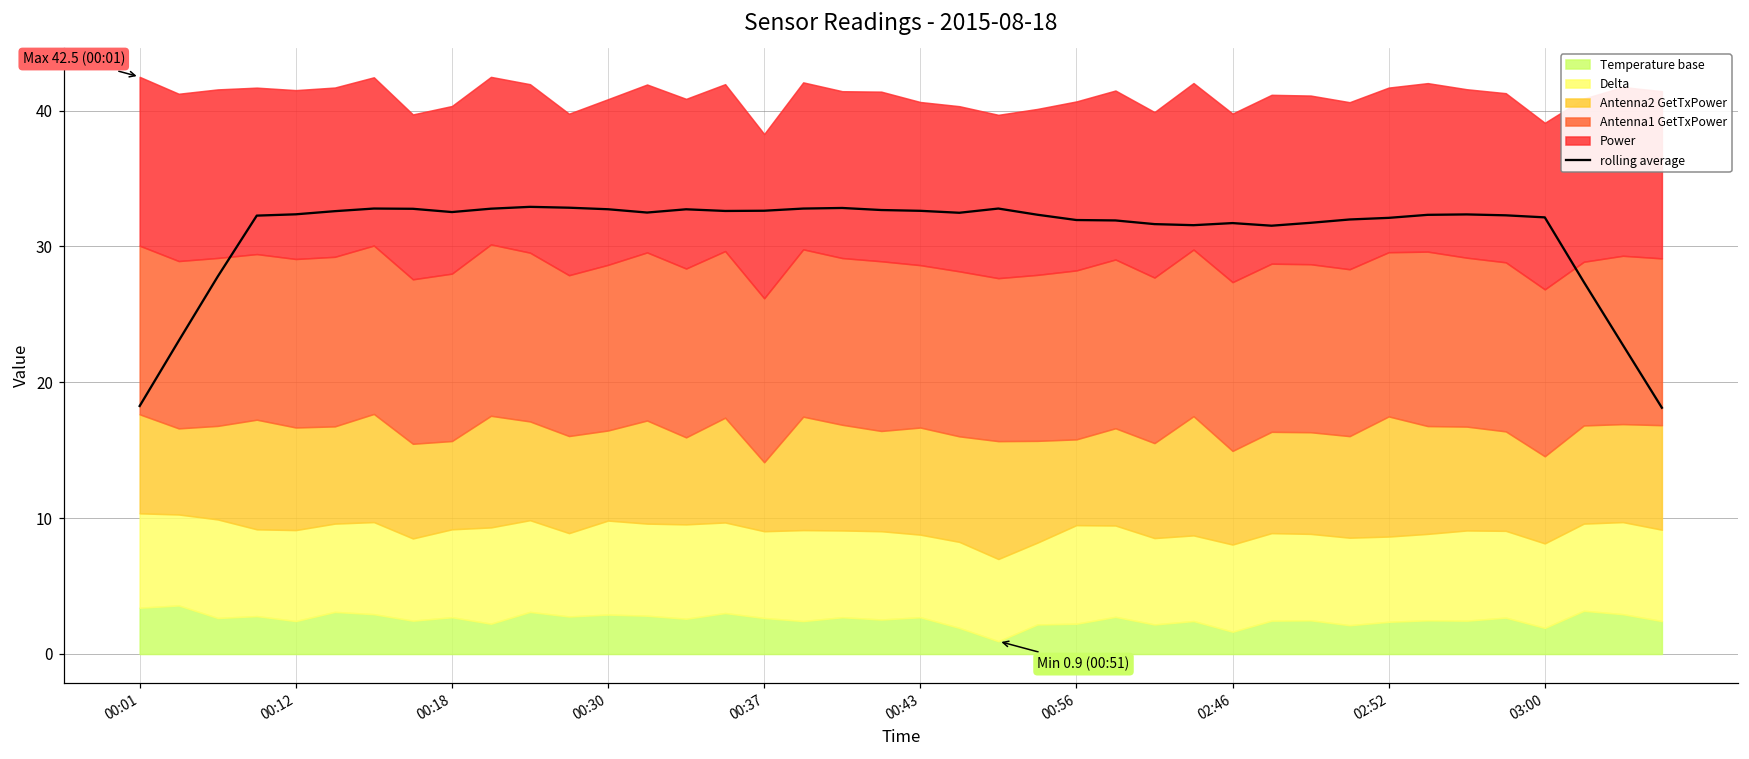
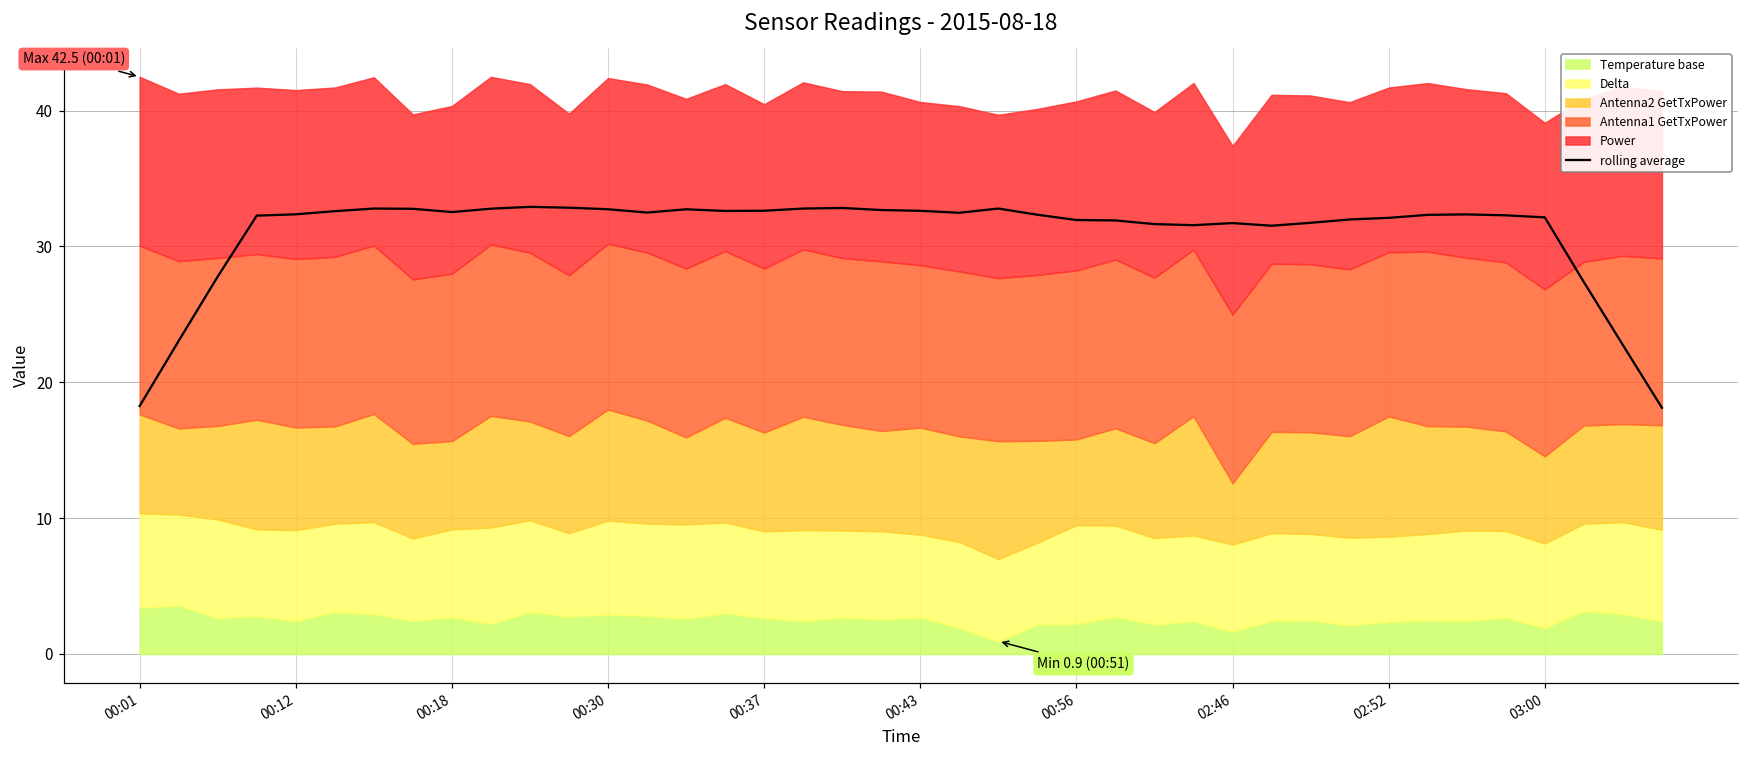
Antenna2 GetTxPower, 00:30: 6.6 -> 8.2
Antenna2 GetTxPower, 00:37: 5.1 -> 7.3
Antenna2 GetTxPower, 02:46: 6.9 -> 4.5
